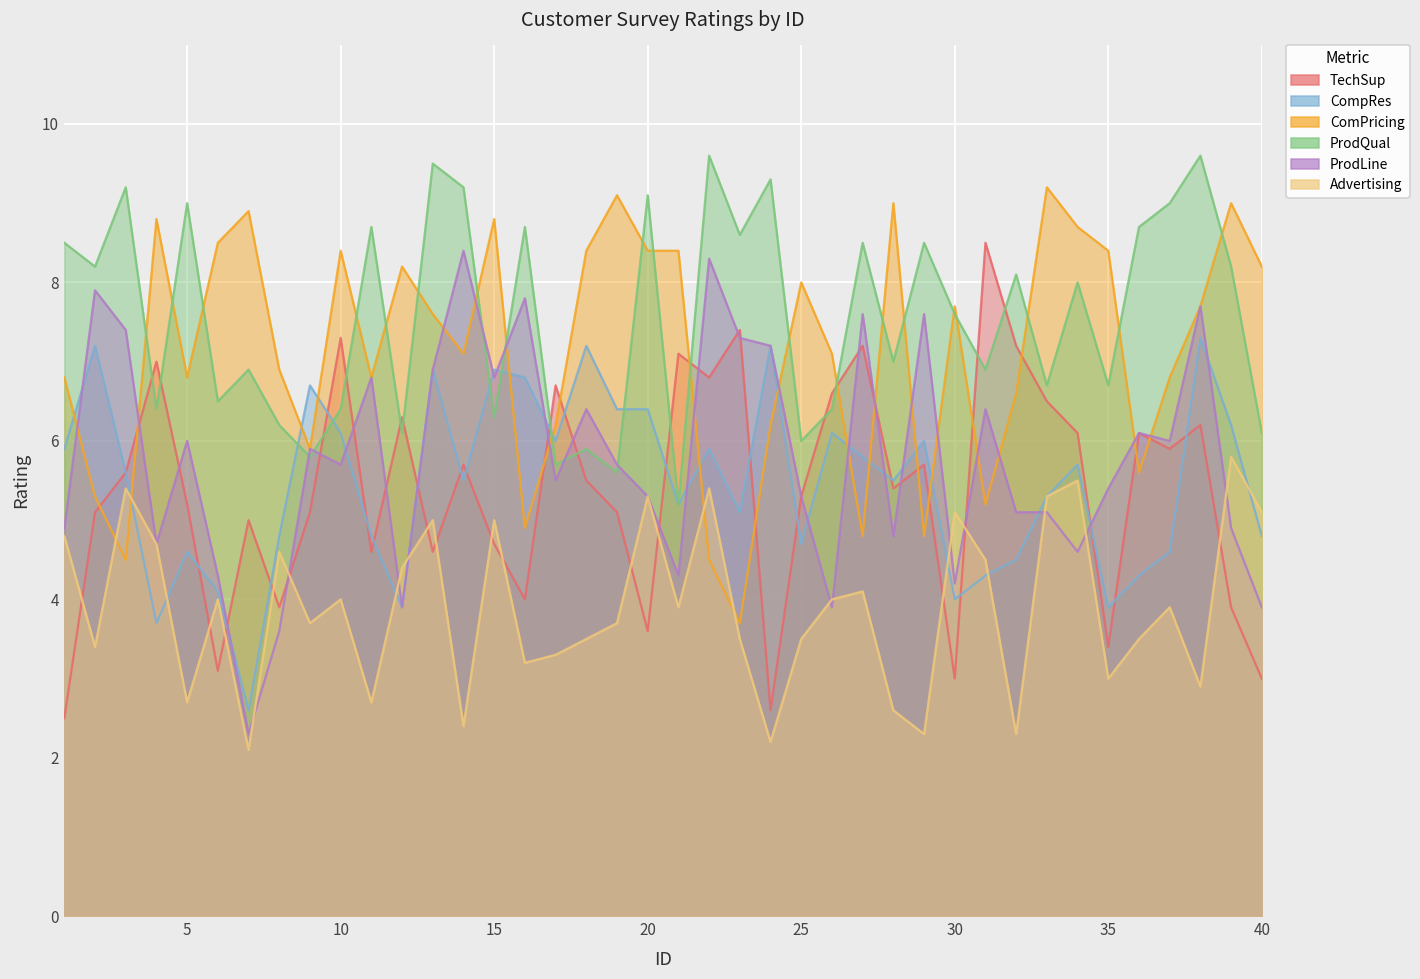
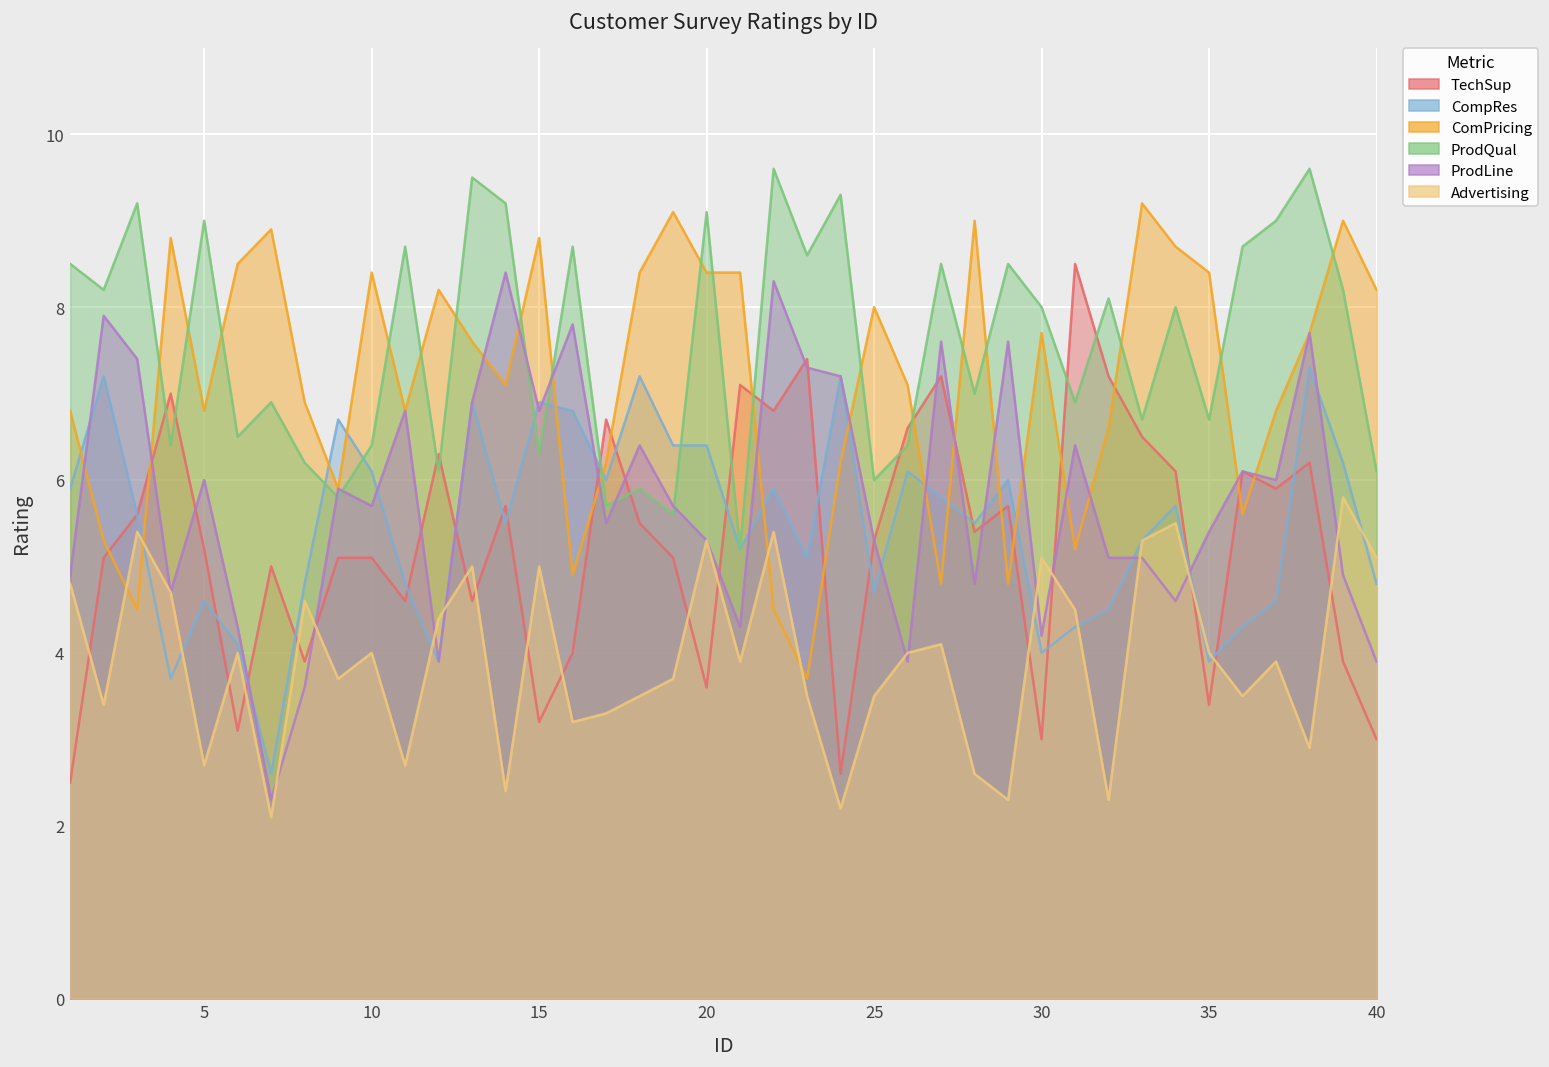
TechSup, 10: 7.3 -> 5.1
TechSup, 15: 4.7 -> 3.2
ProdQual, 30: 7.6 -> 8.0
Advertising, 35: 3 -> 4
